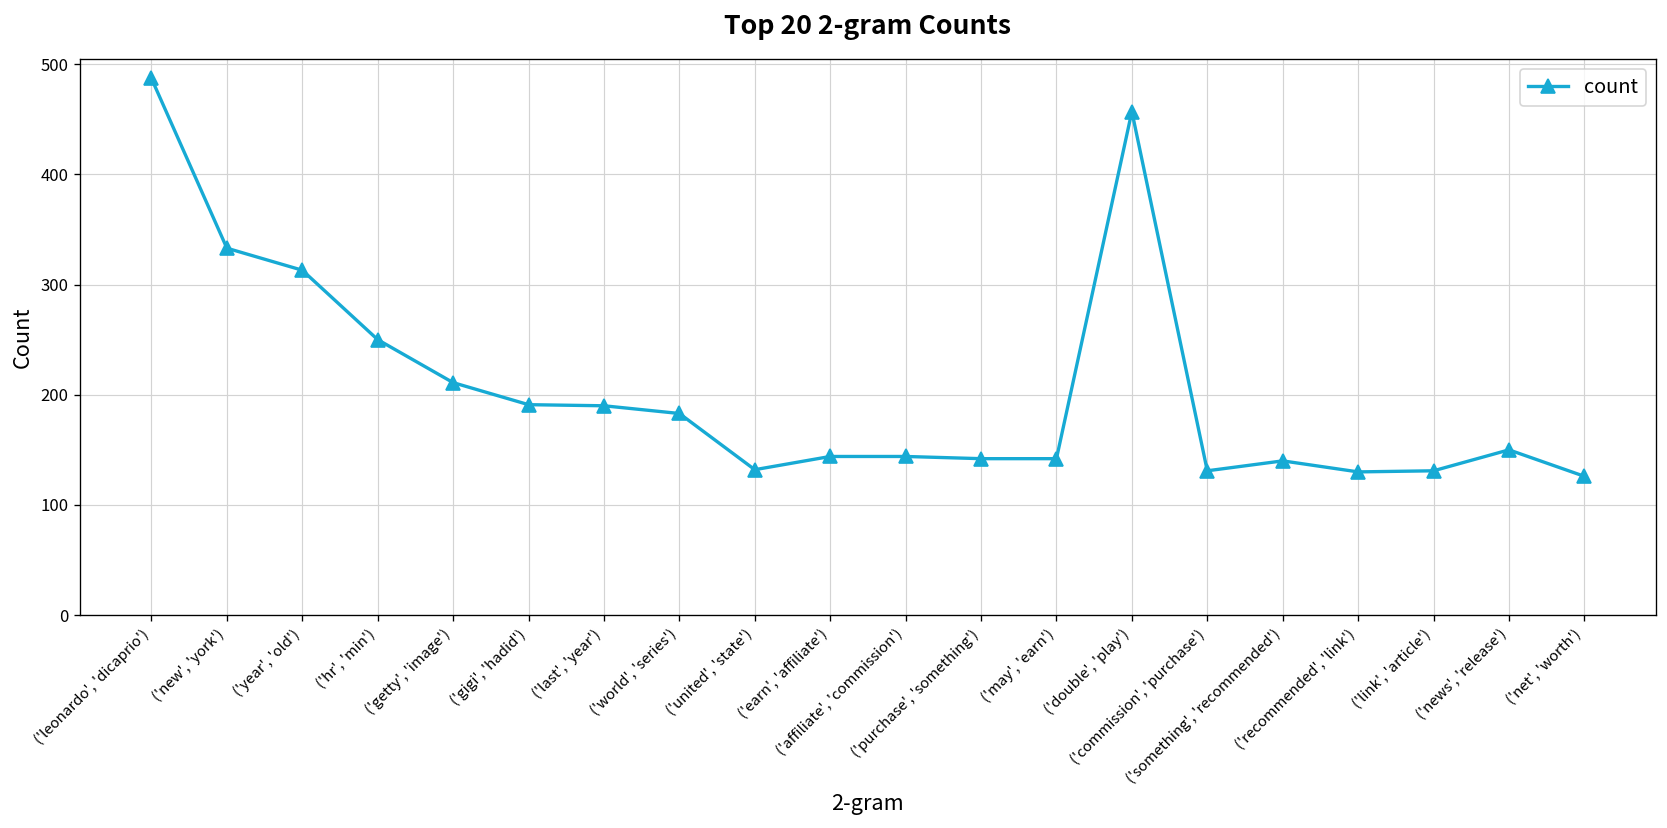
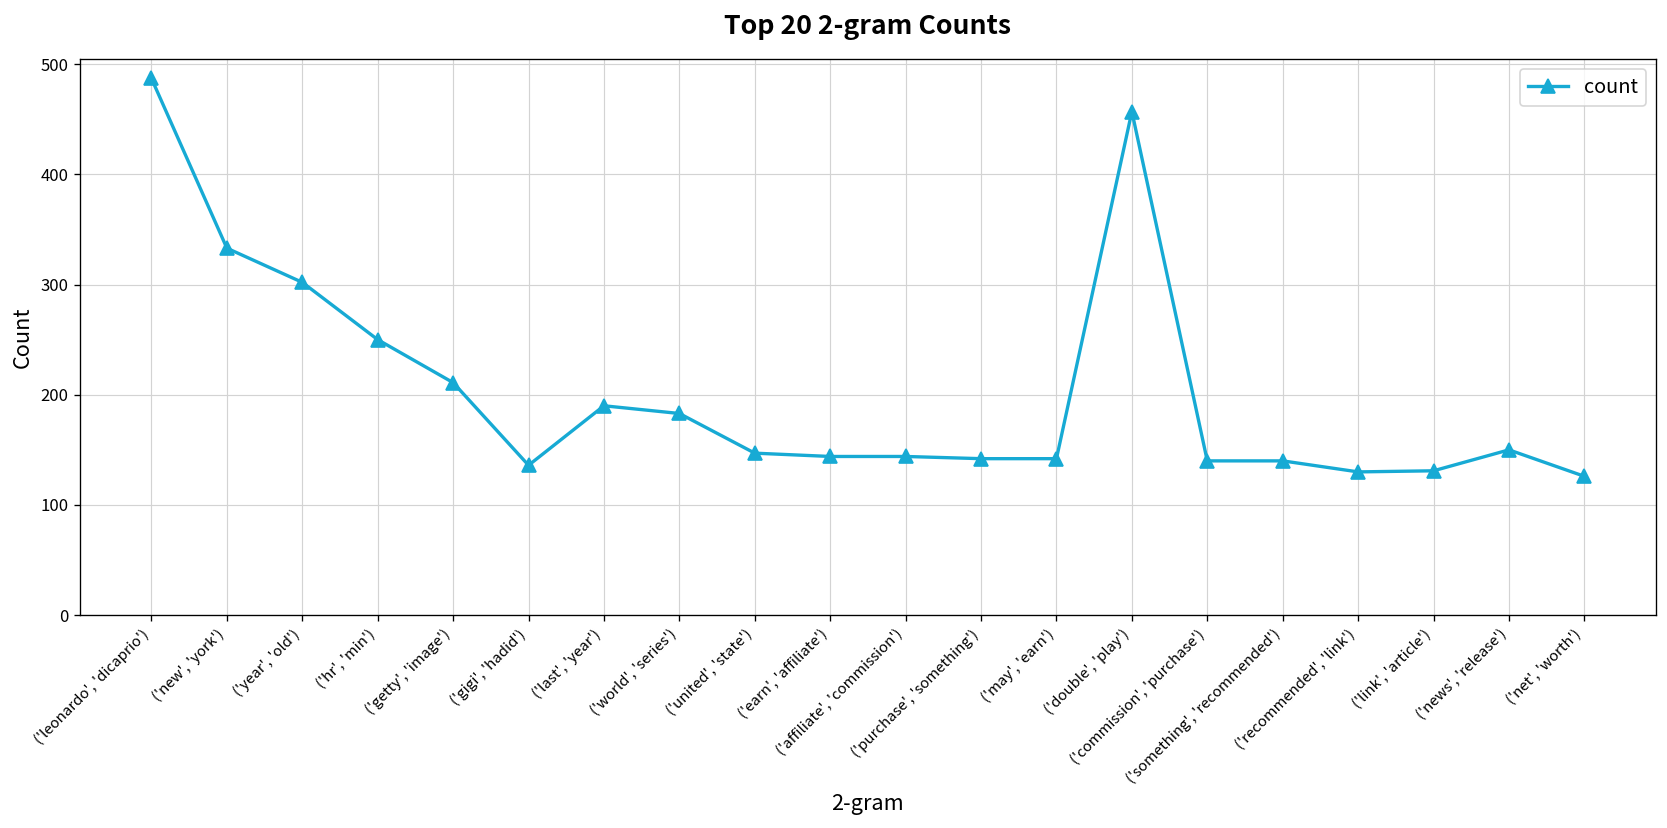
('year', 'old'): 310 -> 300
('gigi', 'hadid'): 190 -> 140
('united', 'state'): 130 -> 150
('commission', 'purchase'): 130 -> 140
